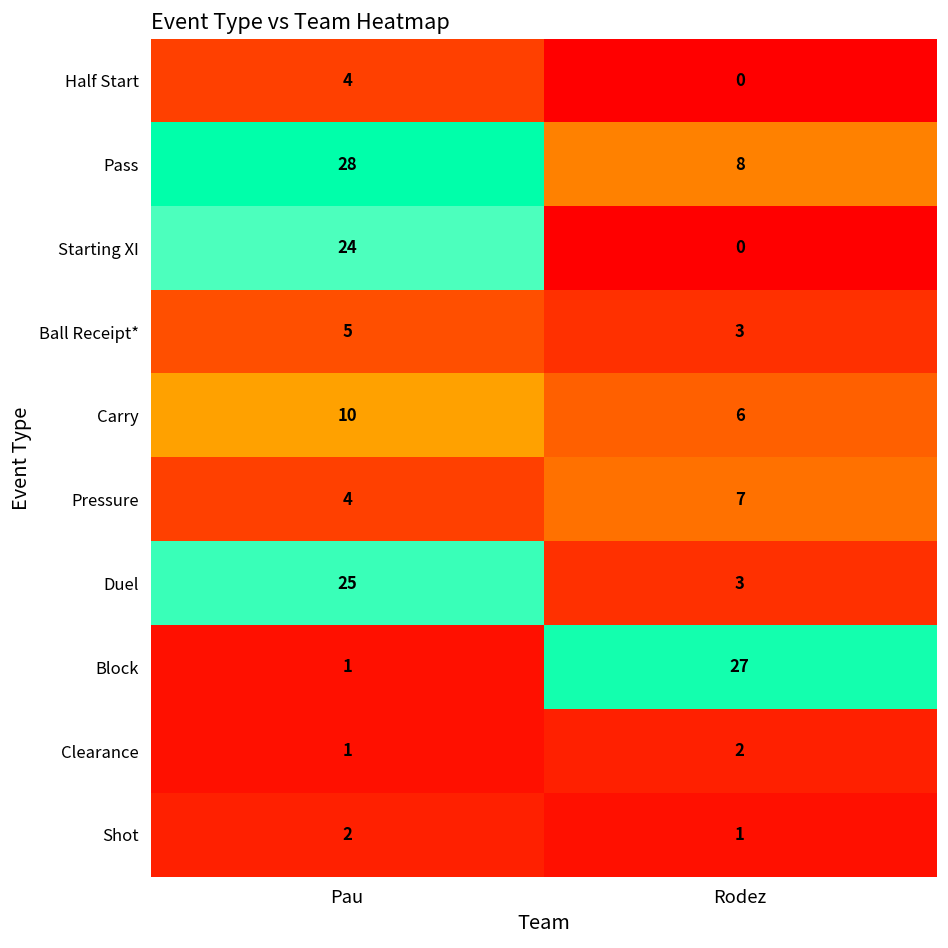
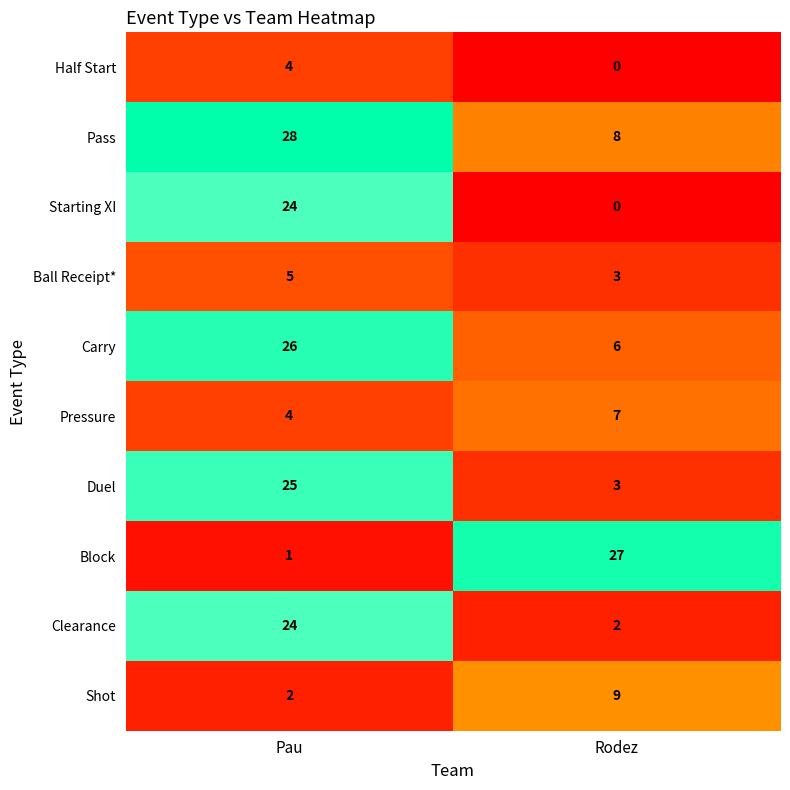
Carry, Pau: 10 -> 26
Clearance, Pau: 1 -> 24
Shot, Rodez: 1 -> 9
